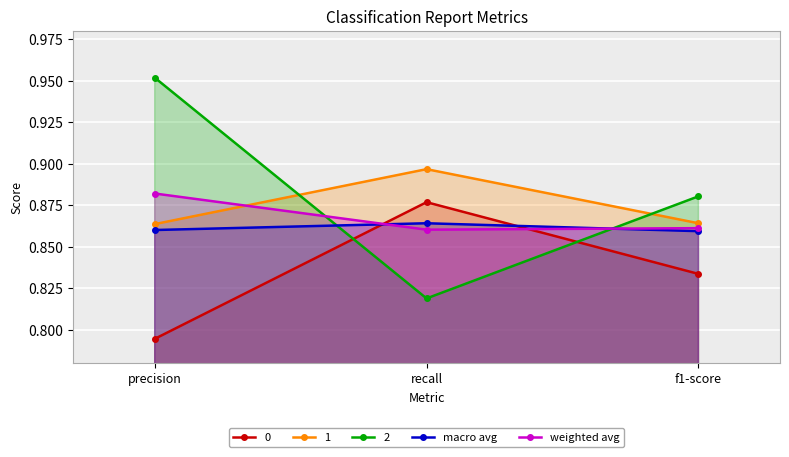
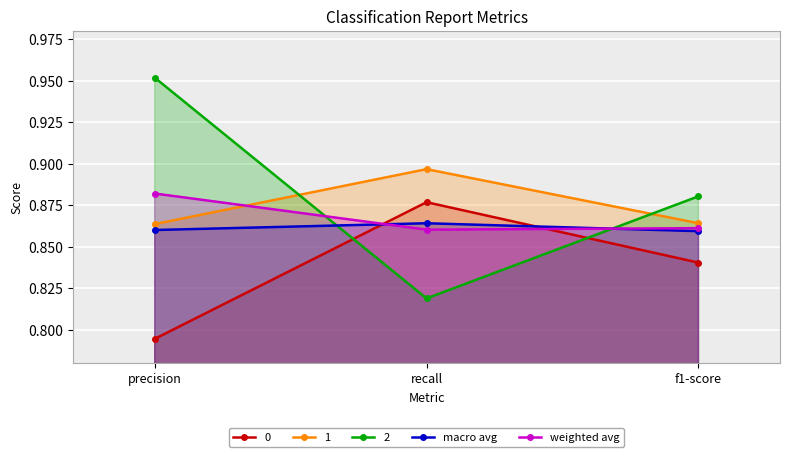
0, f1-score: 0.834 -> 0.840
